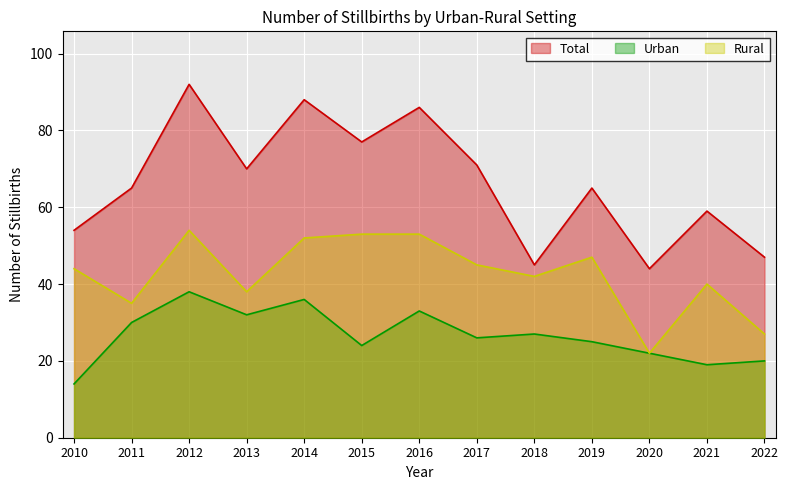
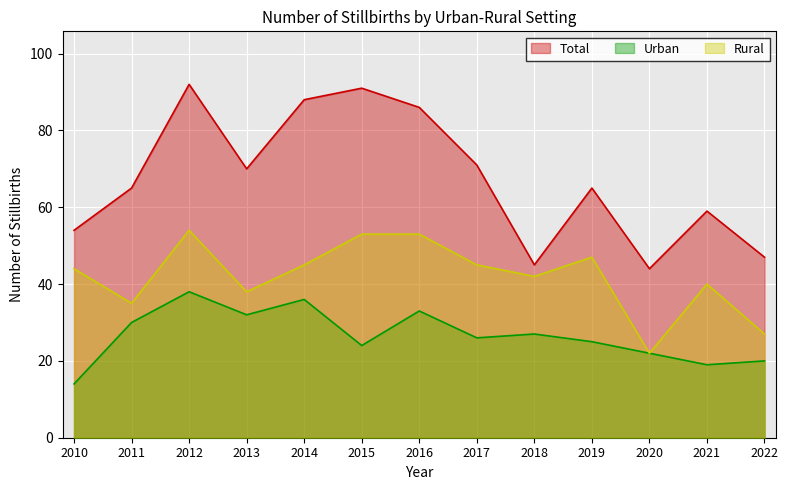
Rural, 2014: 52 -> 45
Total, 2015: 77 -> 91
